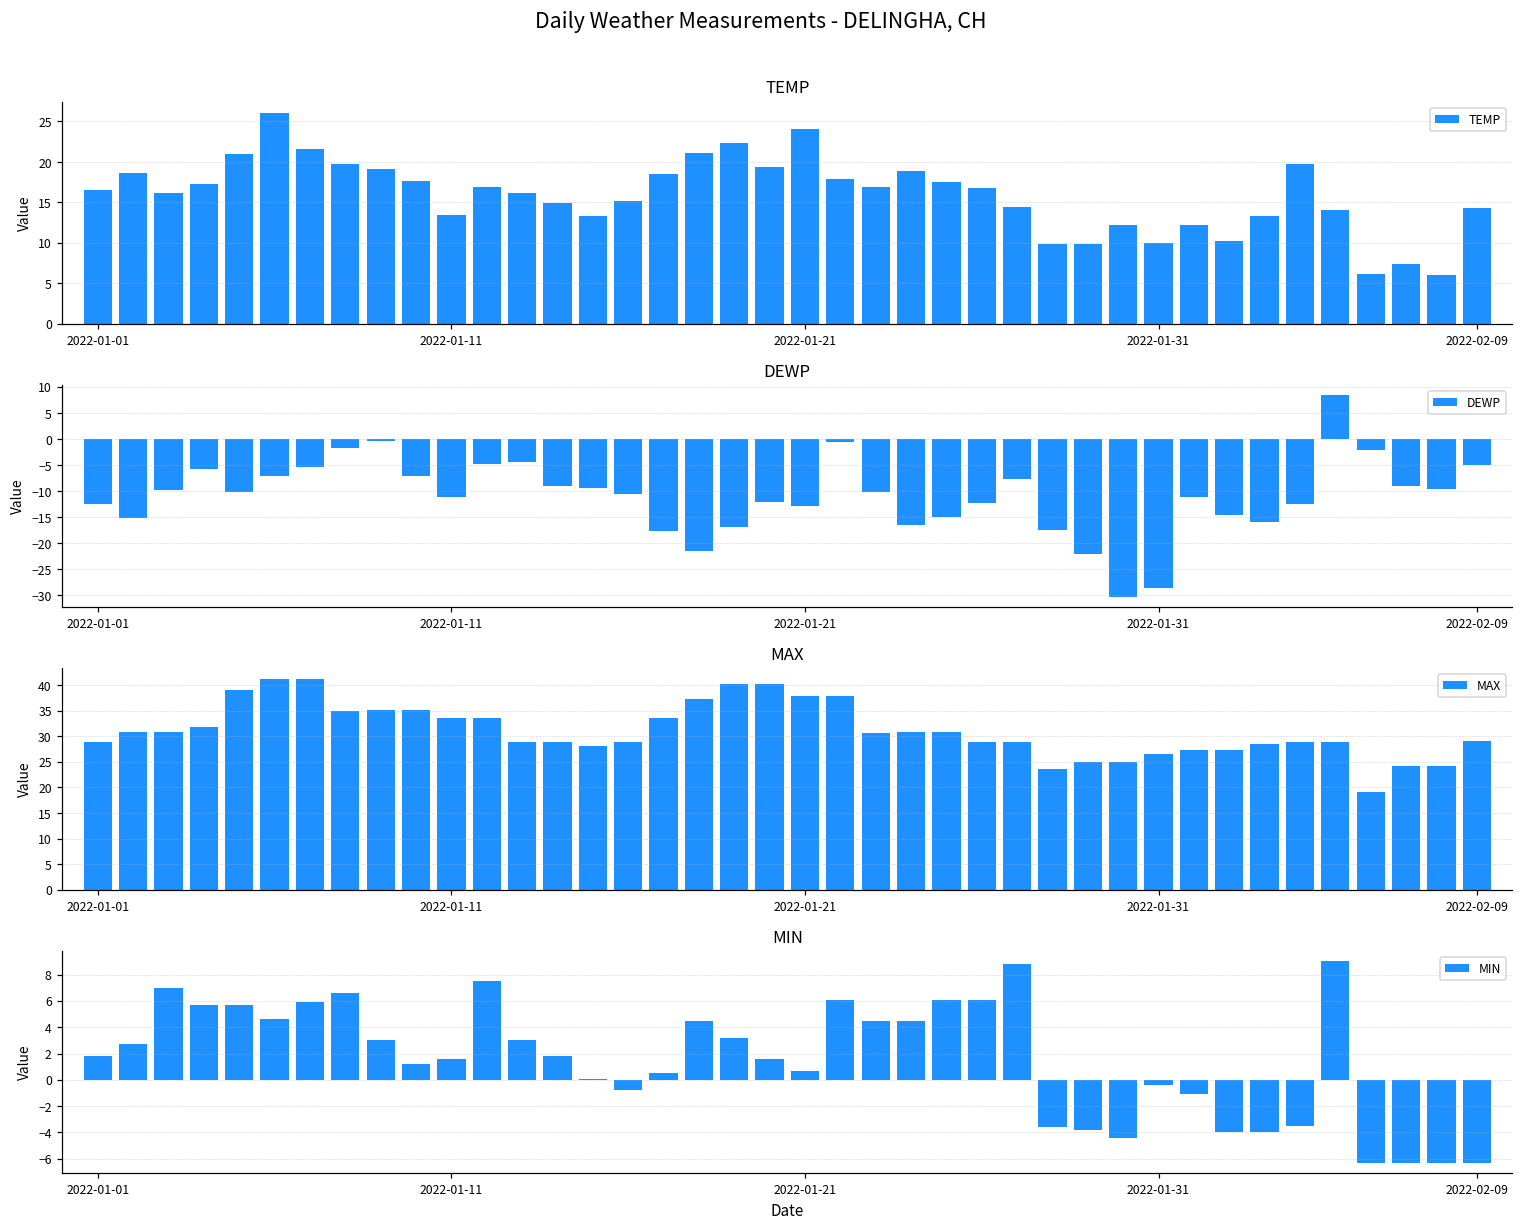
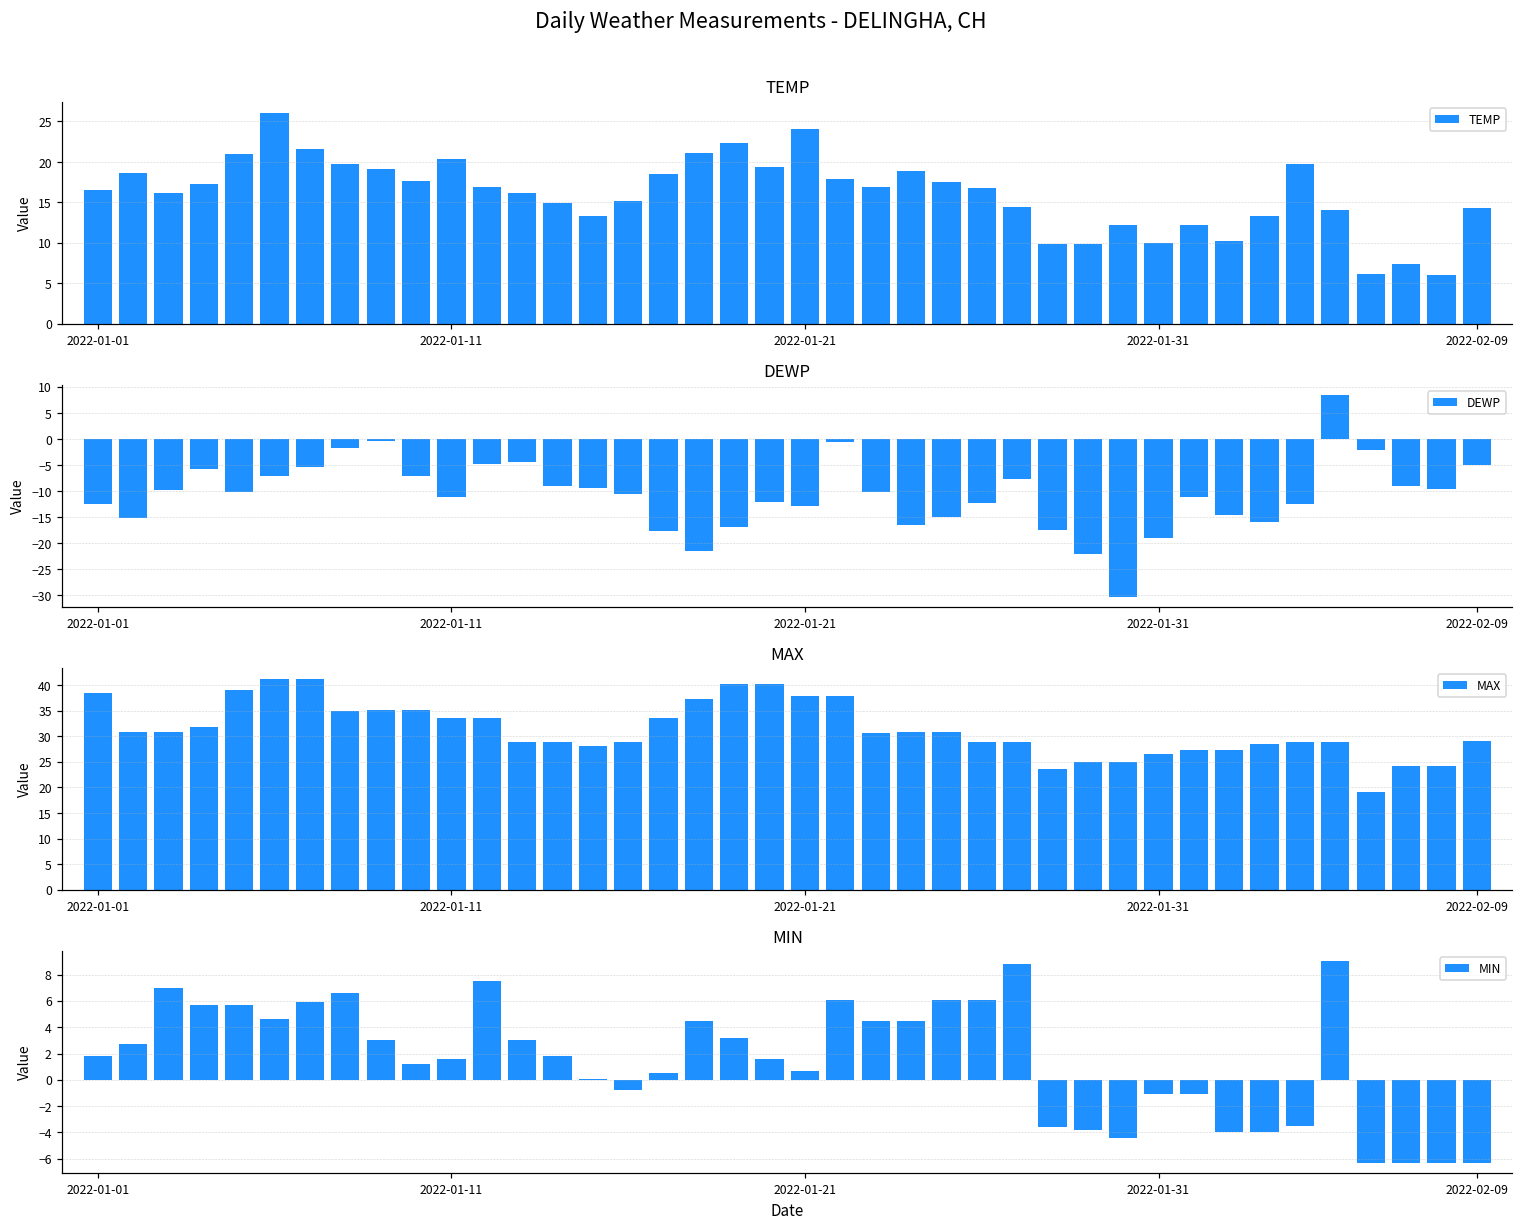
TEMP, 2022-01-11: 13 -> 20
DEWP, 2022-01-31: -29 -> -19
MAX, 2022-01-01: 29 -> 39
MIN, 2022-01-31: -0.4 -> -1.1
